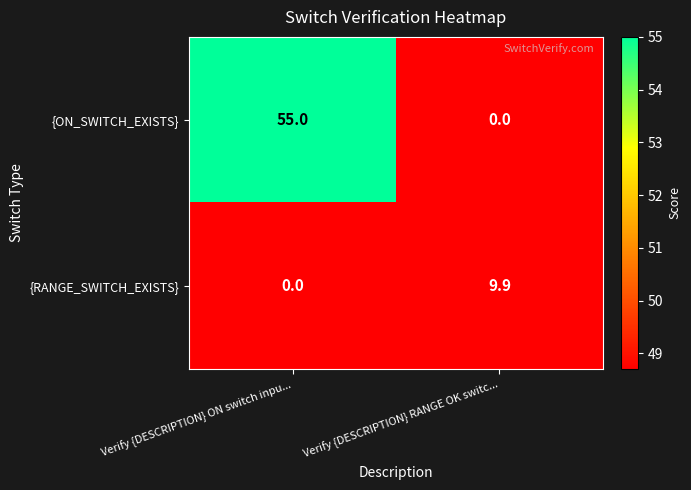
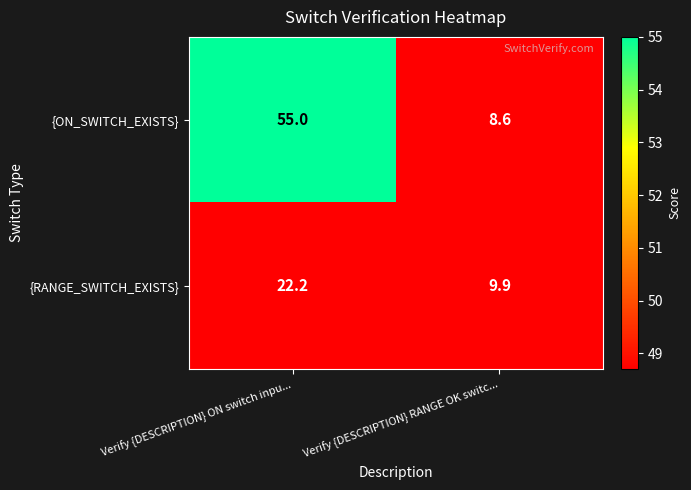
{ON_SWITCH_EXISTS}, Verify {DESCRIPTION} RANGE OK switc...: 0.0 -> 8.6
{RANGE_SWITCH_EXISTS}, Verify {DESCRIPTION} ON switch inpu...: 0.0 -> 22.2
